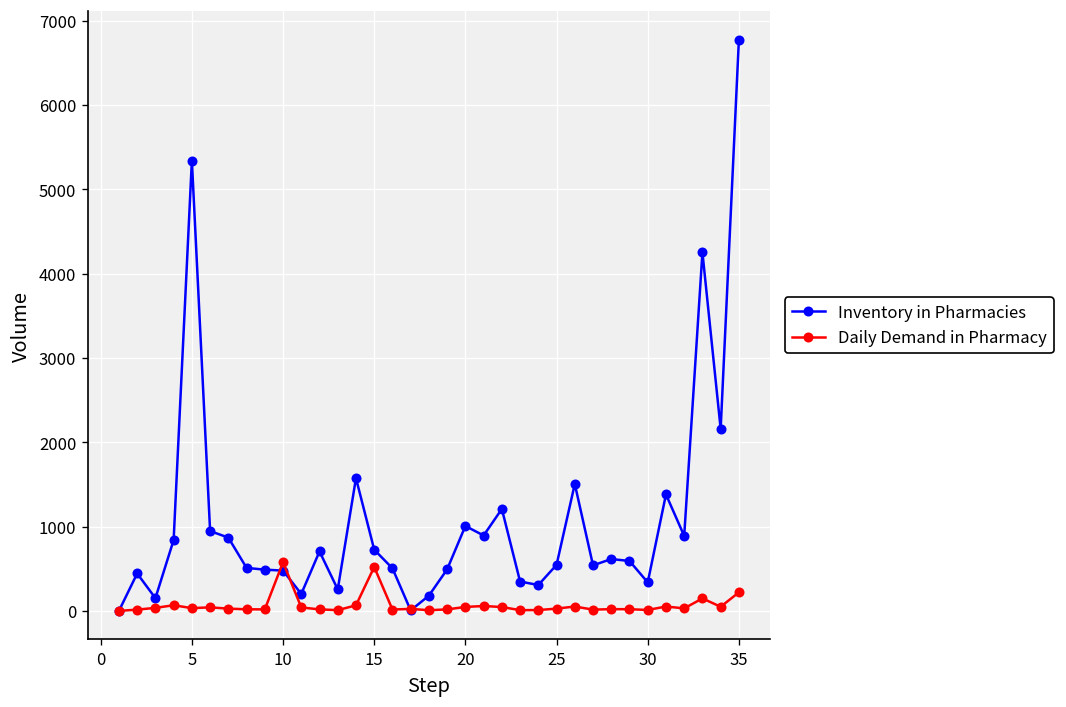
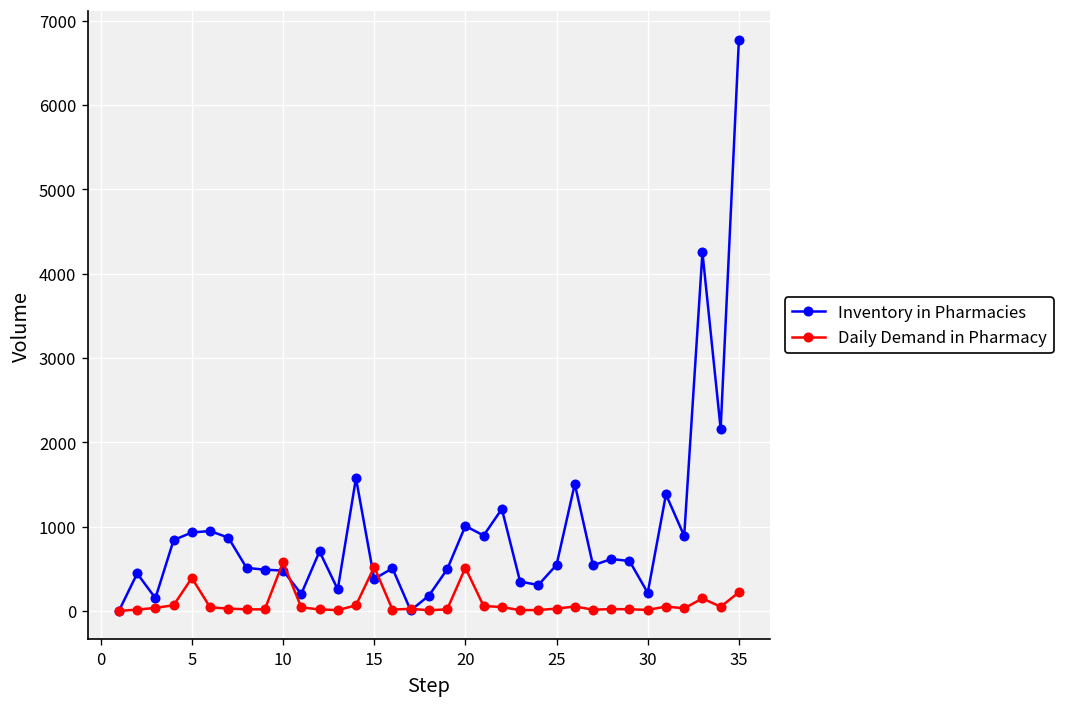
Inventory in Pharmacies, 5: 5300 -> 900
Daily Demand in Pharmacy, 5: 0 -> 400
Inventory in Pharmacies, 15: 700 -> 400
Daily Demand in Pharmacy, 20: 0 -> 500
Inventory in Pharmacies, 30: 300 -> 200
